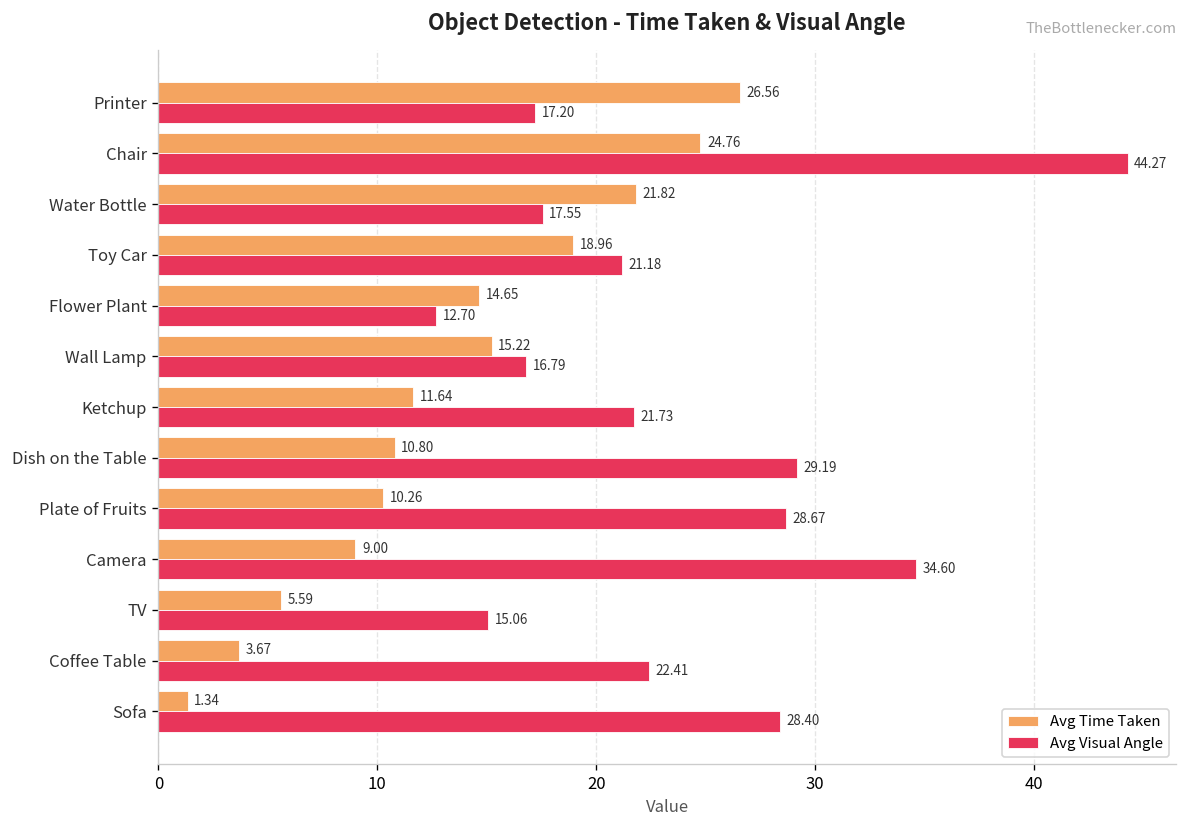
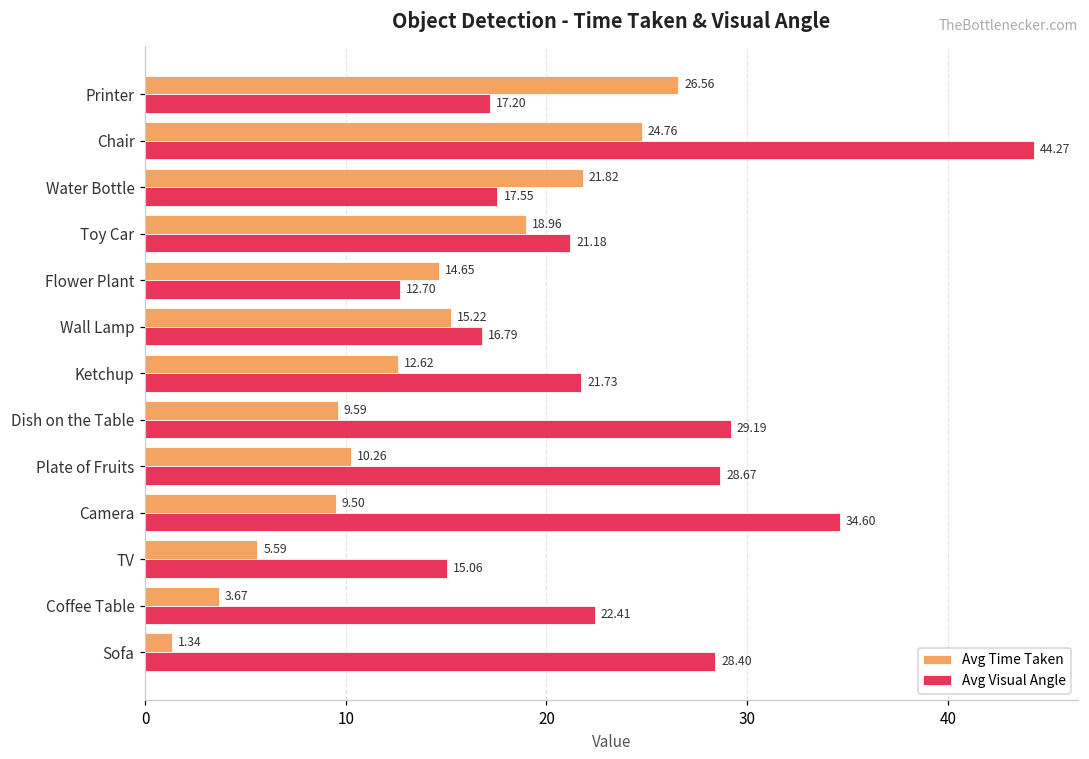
Avg Time Taken, Ketchup: 11.64 -> 12.62
Avg Time Taken, Dish on the Table: 10.80 -> 9.59
Avg Time Taken, Camera: 9.00 -> 9.50
